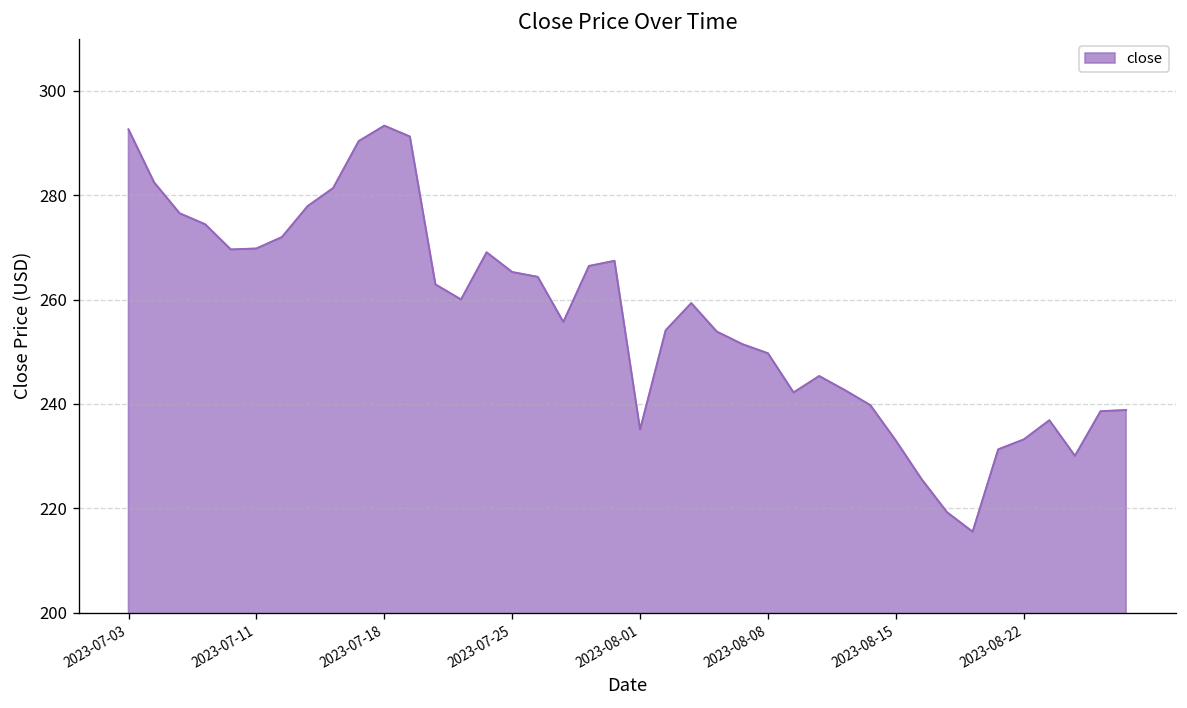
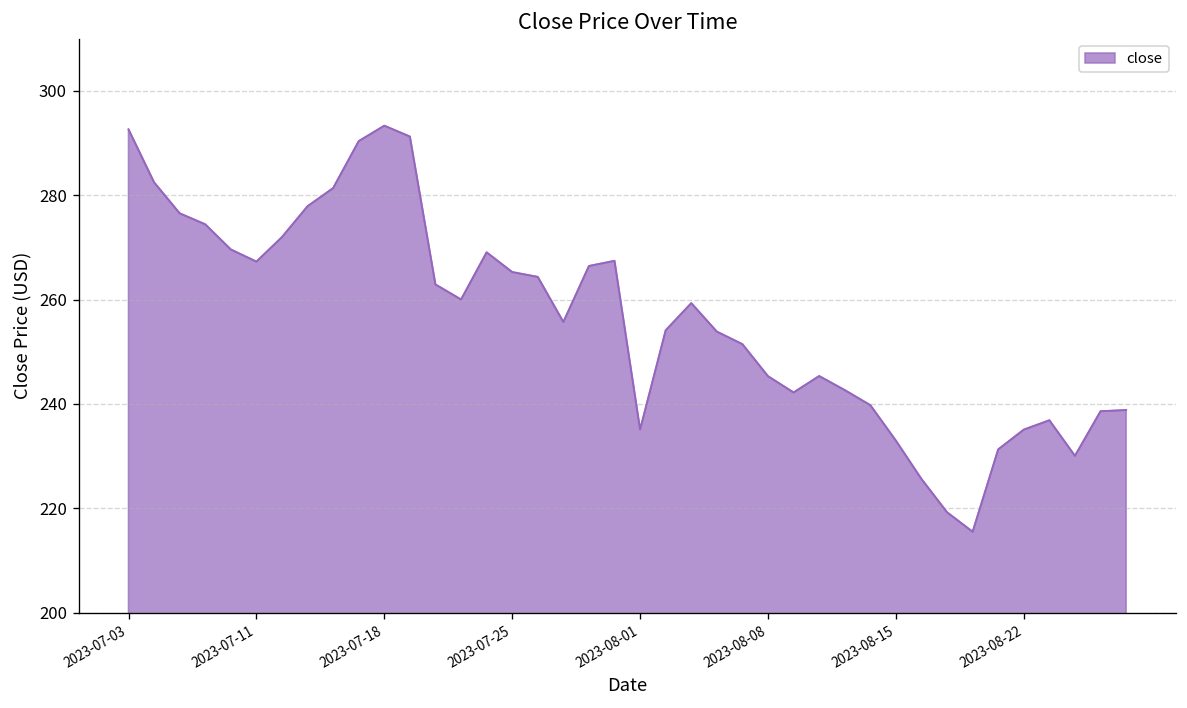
2023-07-11: 270 -> 267
2023-08-08: 250 -> 245
2023-08-22: 233 -> 235
